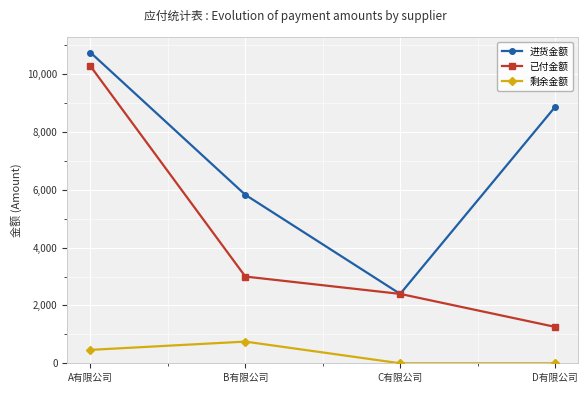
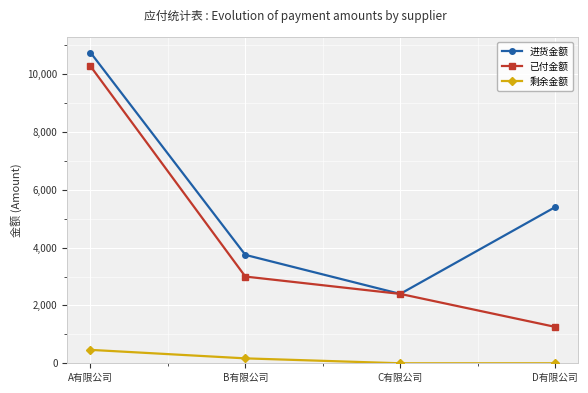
进货金额, B有限公司: 5,800 -> 3,800
剩余金额, B有限公司: 800 -> 200
进货金额, D有限公司: 8,900 -> 5,400
